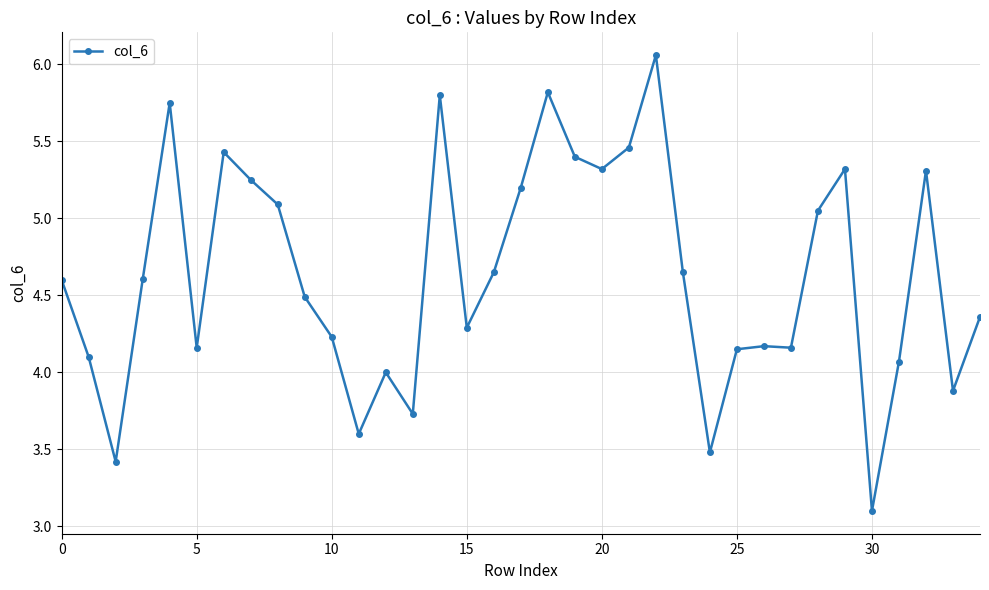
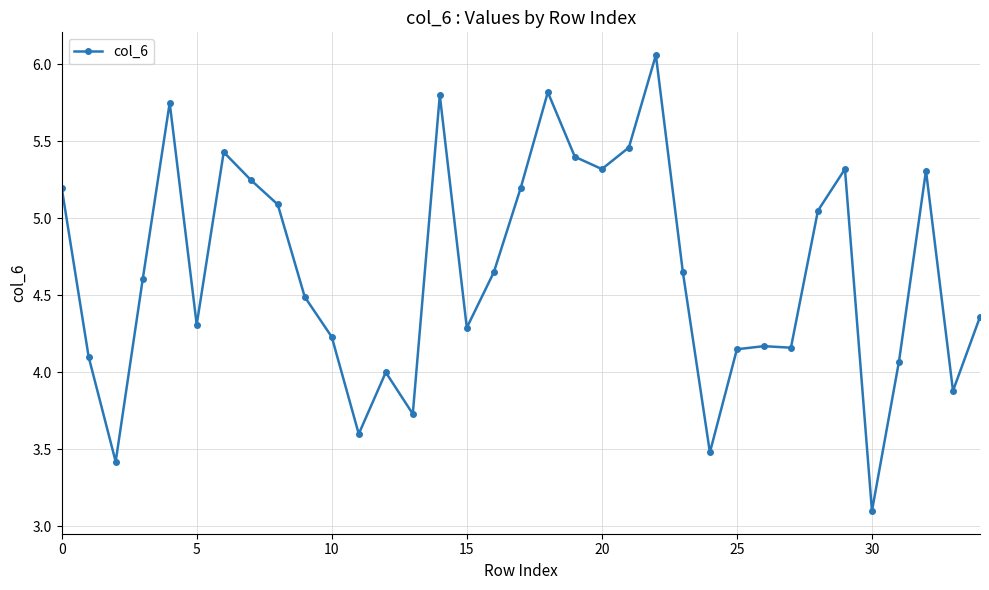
0: 4.6 -> 5.2
5: 4.16 -> 4.31
